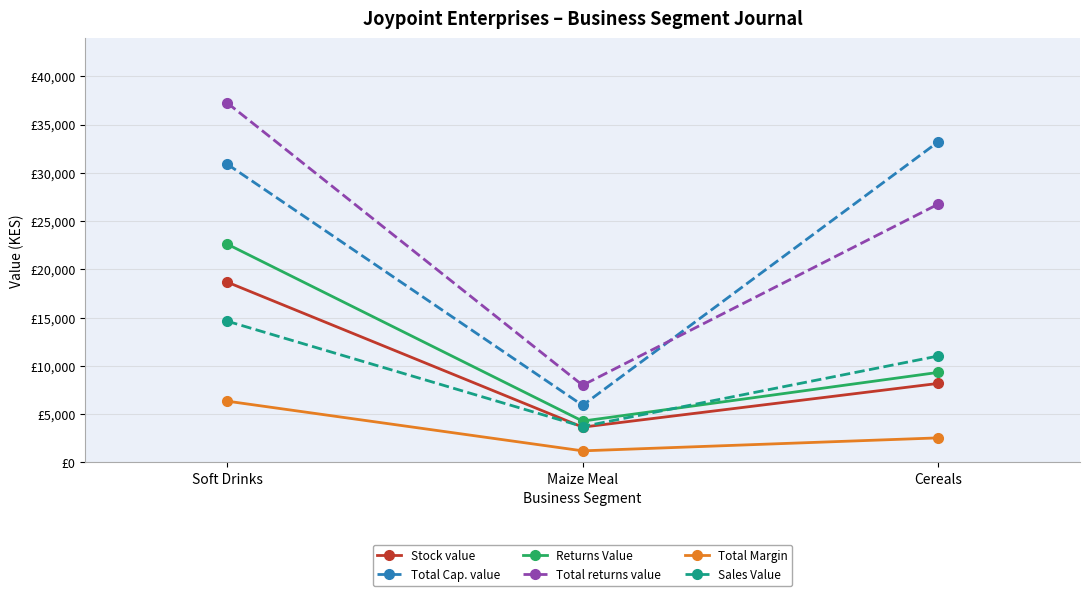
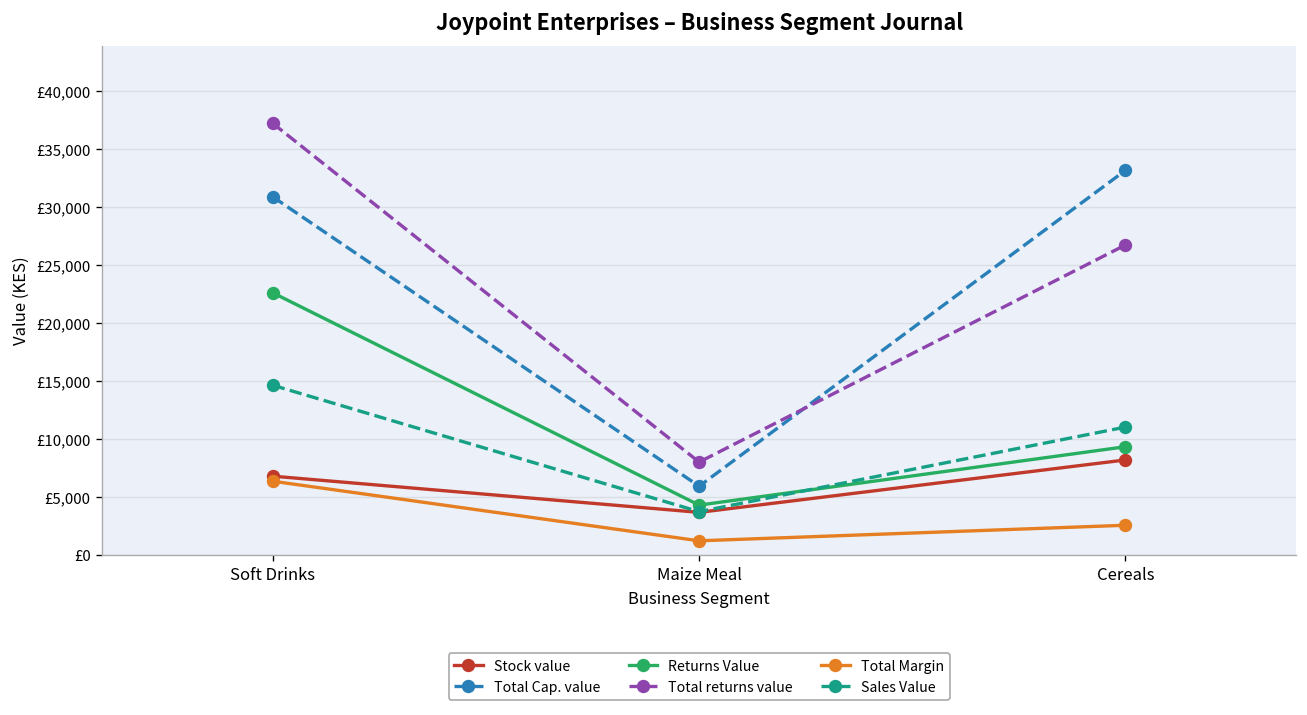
Stock value, Soft Drinks: £19,000 -> £7,000
